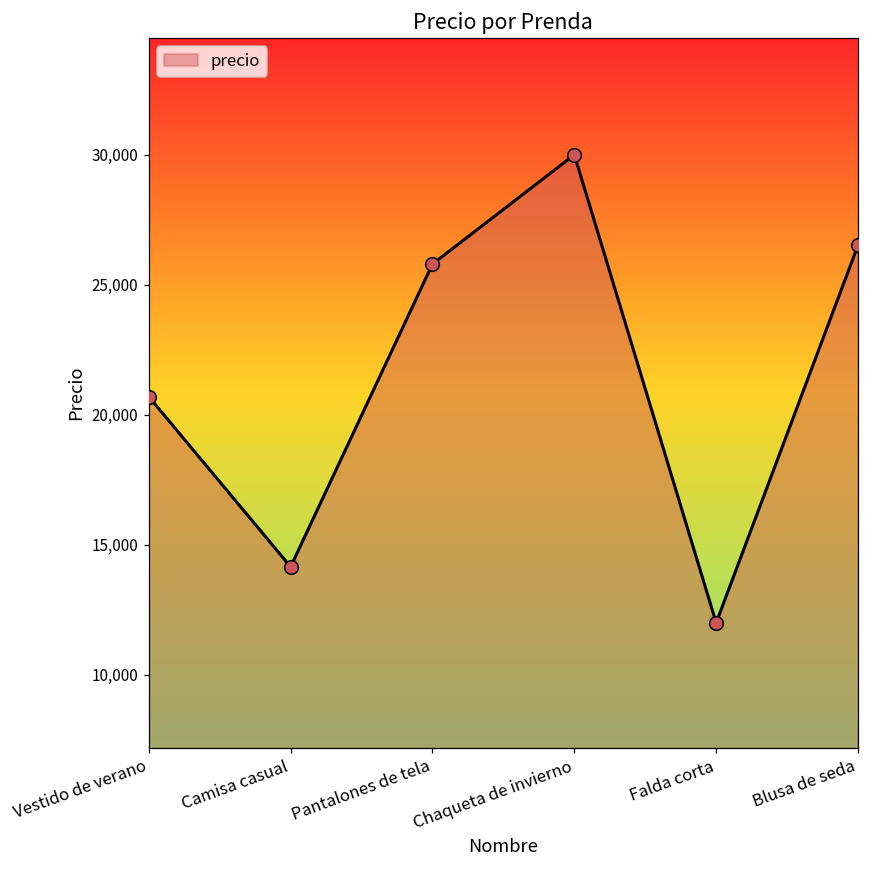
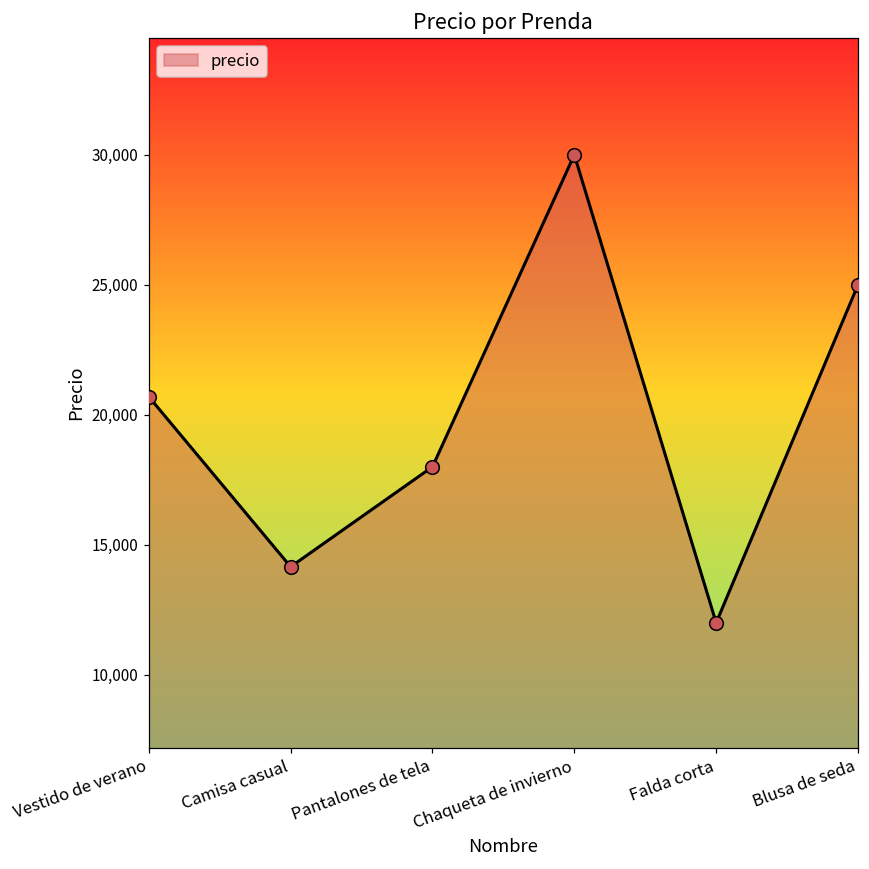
Pantalones de tela: 25,800 -> 18,000
Blusa de seda: 26,500 -> 25,000
